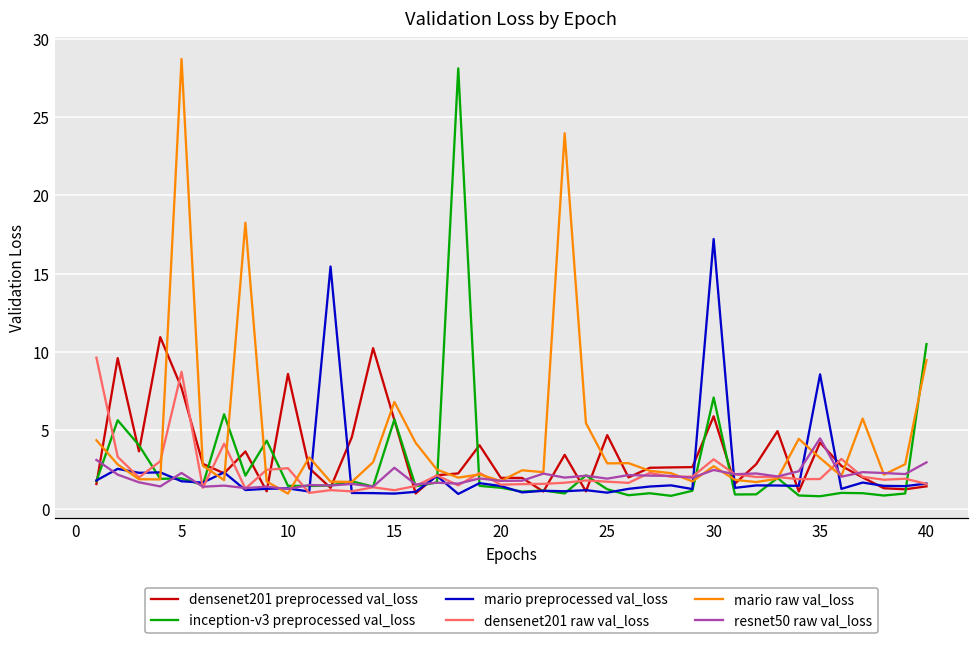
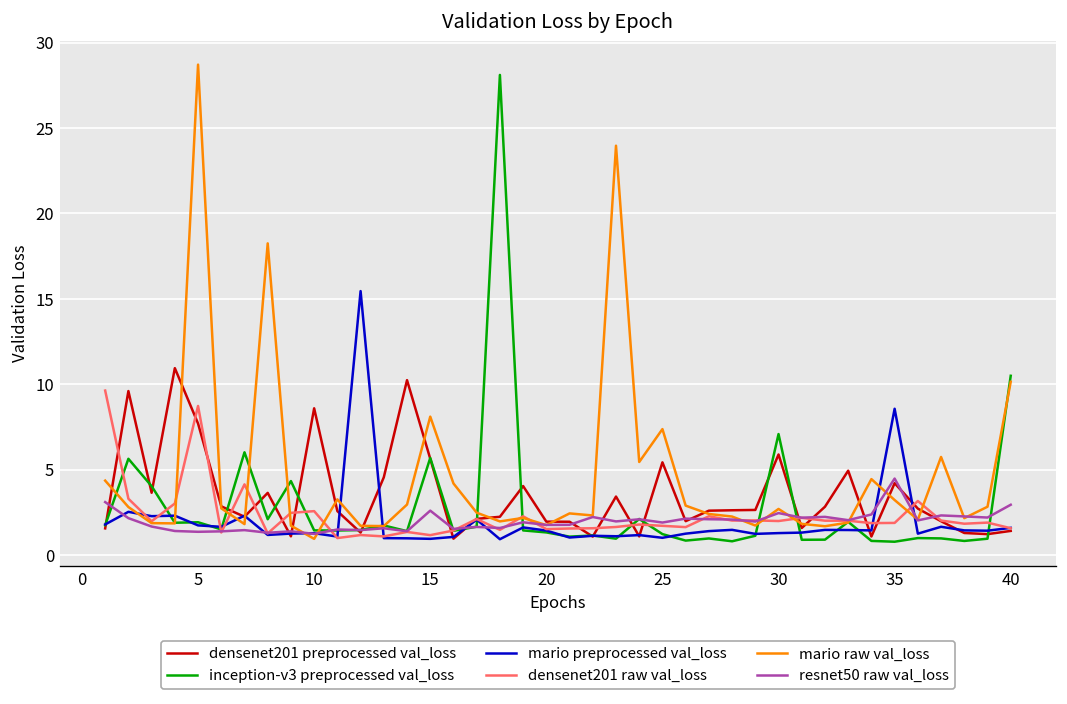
resnet50 raw val_loss, 5: 2.3 -> 1.4
mario raw val_loss, 15: 6.8 -> 8.1
densenet201 preprocessed val_loss, 25: 4.7 -> 5.4
mario raw val_loss, 25: 2.9 -> 7.4
mario preprocessed val_loss, 30: 17.2 -> 1.3
densenet201 raw val_loss, 30: 3.2 -> 2.0
mario raw val_loss, 40: 9.5 -> 10.2
